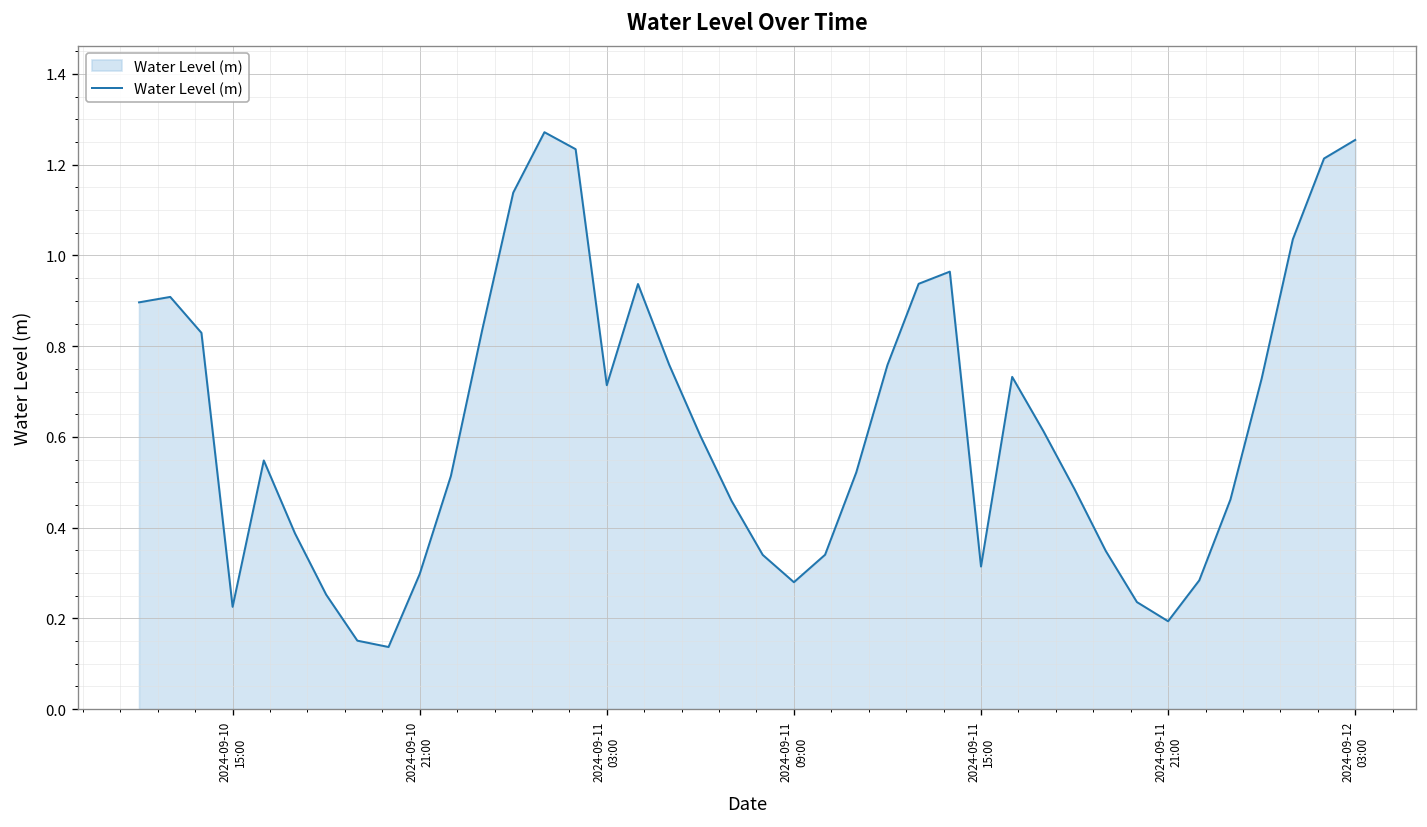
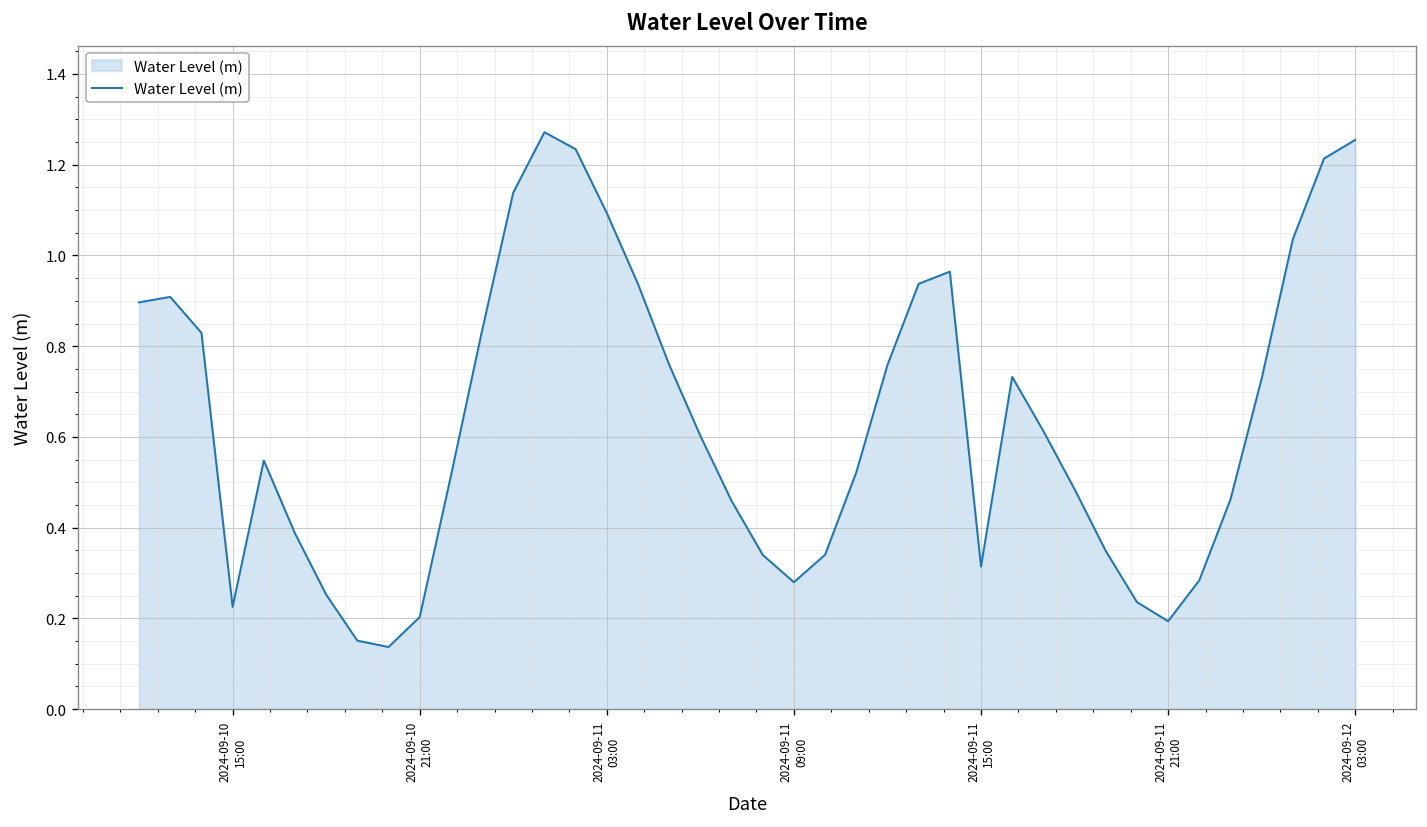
2024-09-10 21:00: 0.30 -> 0.20
2024-09-11 03:00: 0.71 -> 1.09
